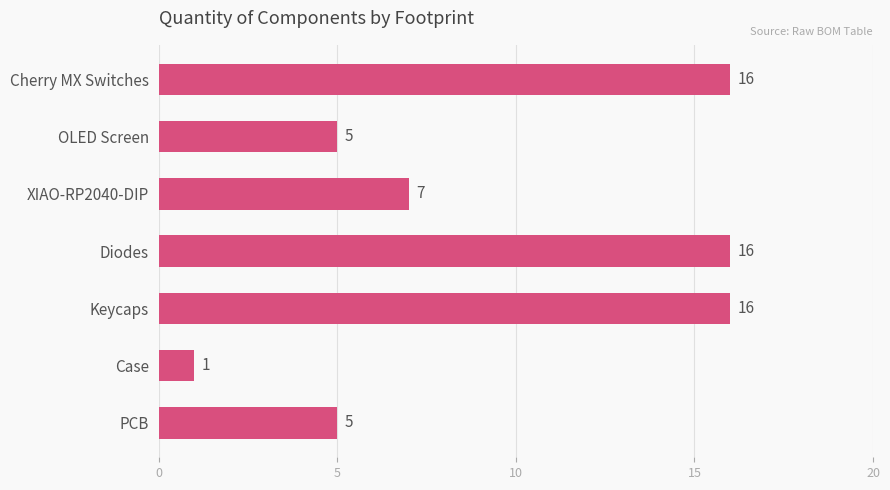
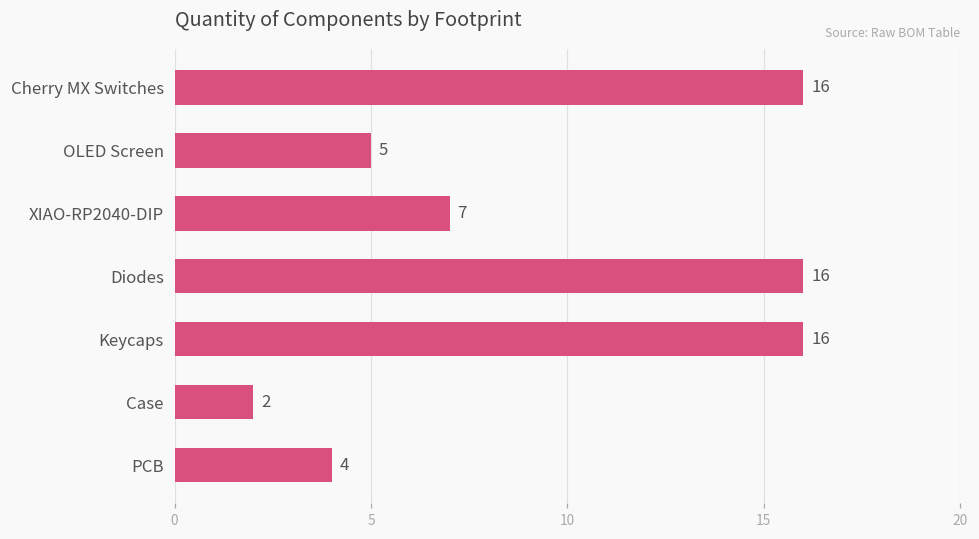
Case: 1 -> 2
PCB: 5 -> 4
